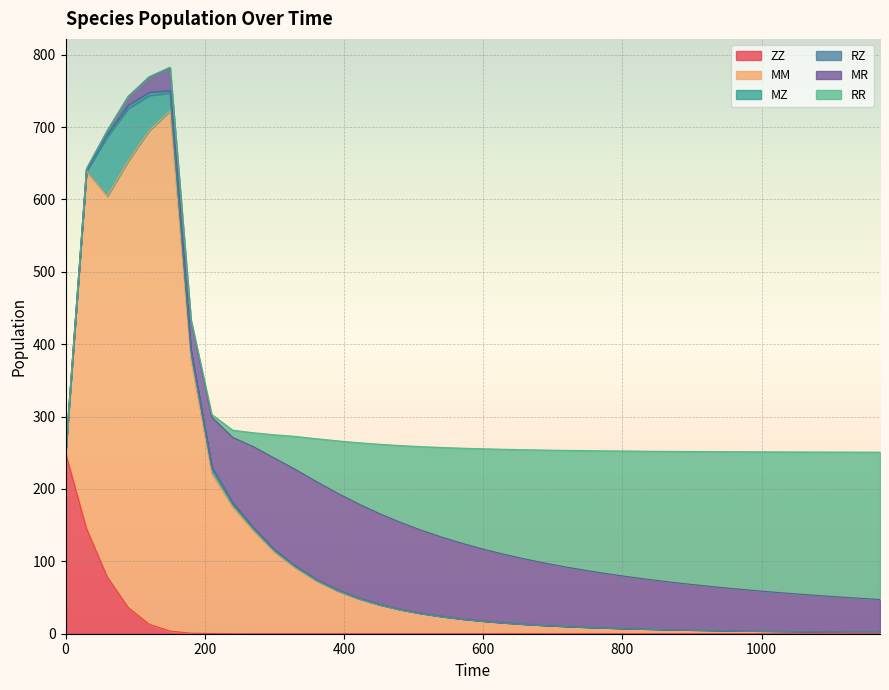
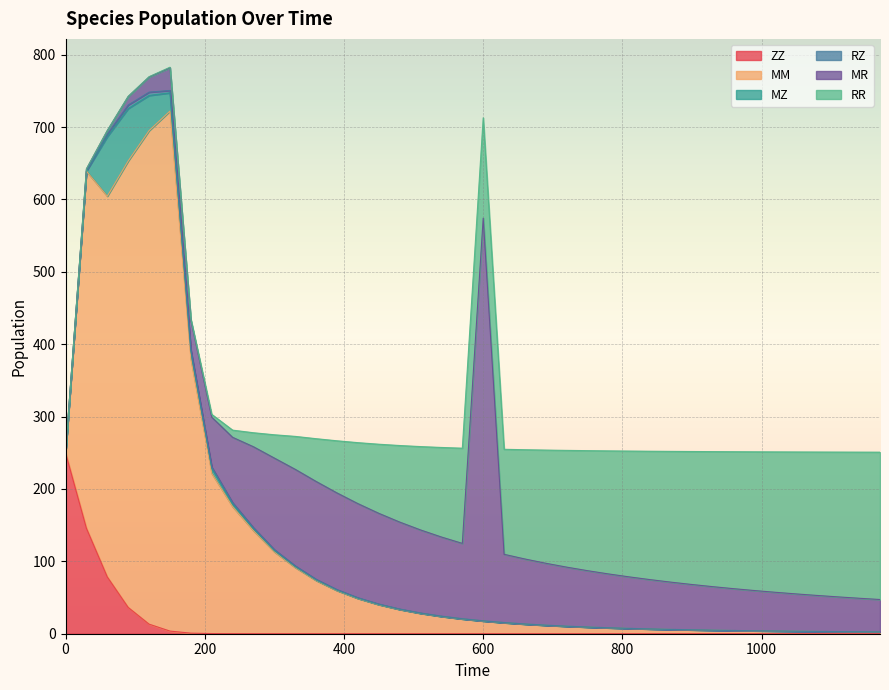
MR, 600: 100 -> 560
